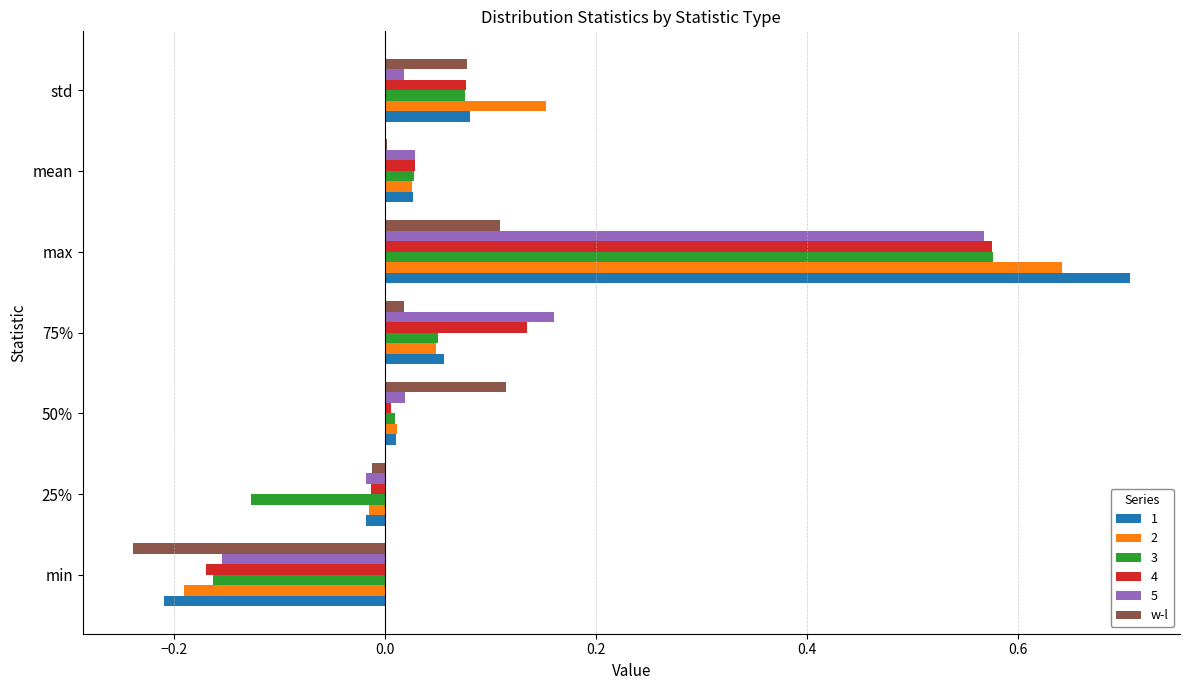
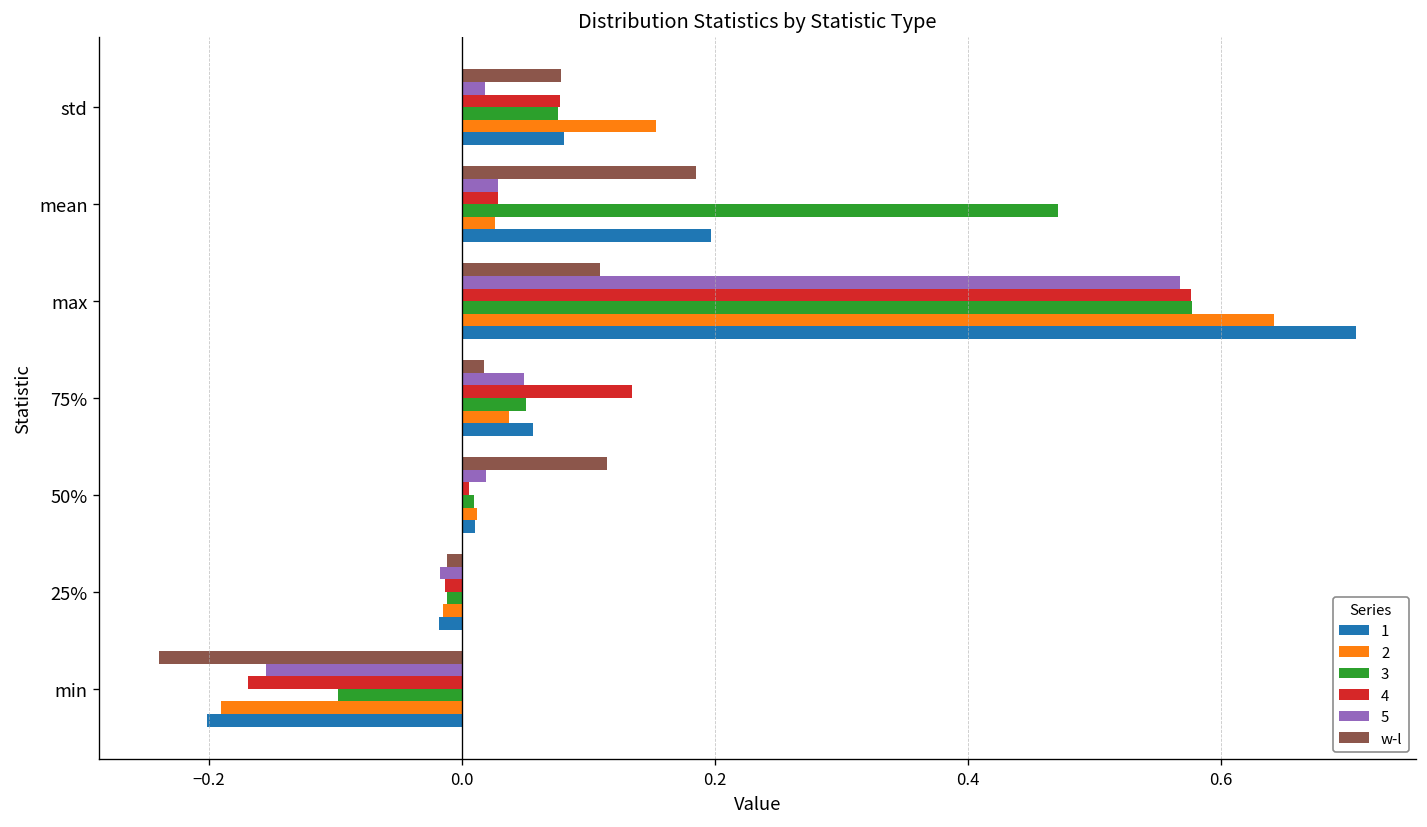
w-l, mean: 0.002 -> 0.185
3, mean: 0.028 -> 0.471
1, mean: 0.026 -> 0.197
5, 75%: 0.160 -> 0.049
2, 75%: 0.049 -> 0.037
3, 25%: -0.127 -> -0.012
3, min: -0.163 -> -0.098
1, min: -0.209 -> -0.202
